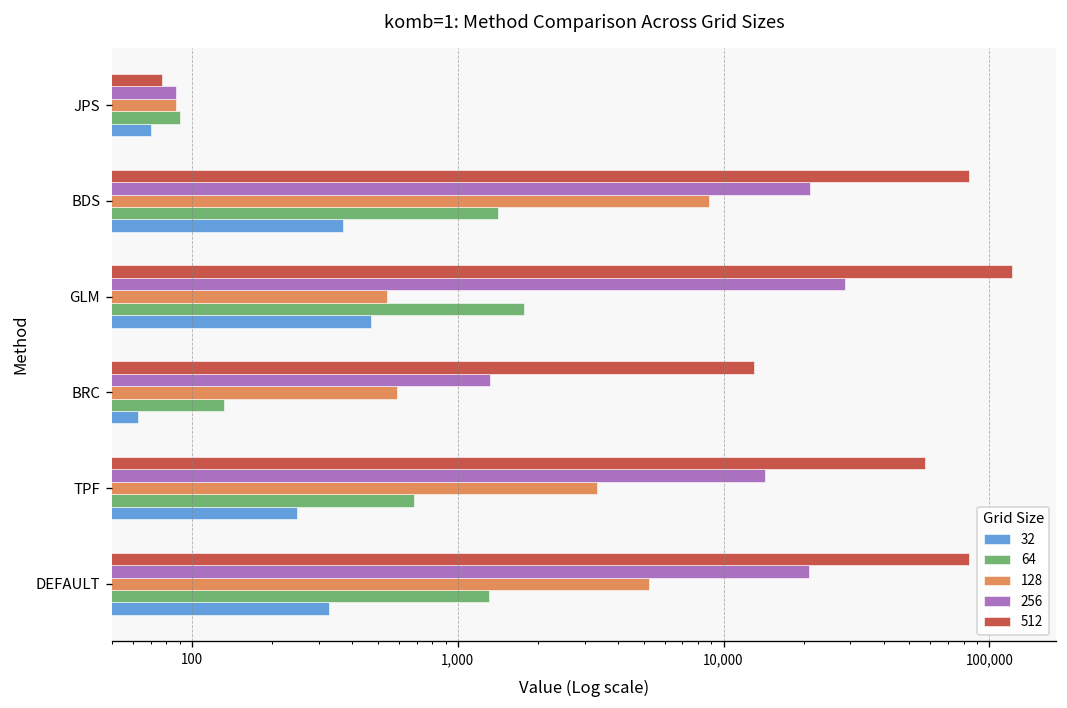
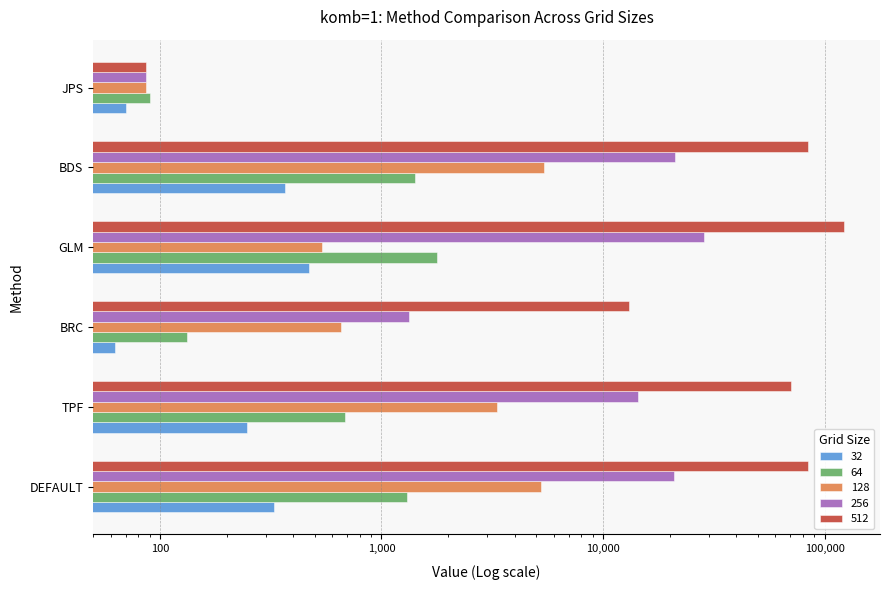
512, JPS: 77 -> 87
128, BDS: 8,800 -> 5,400
128, BRC: 590 -> 660
512, TPF: 57,000 -> 70,000
